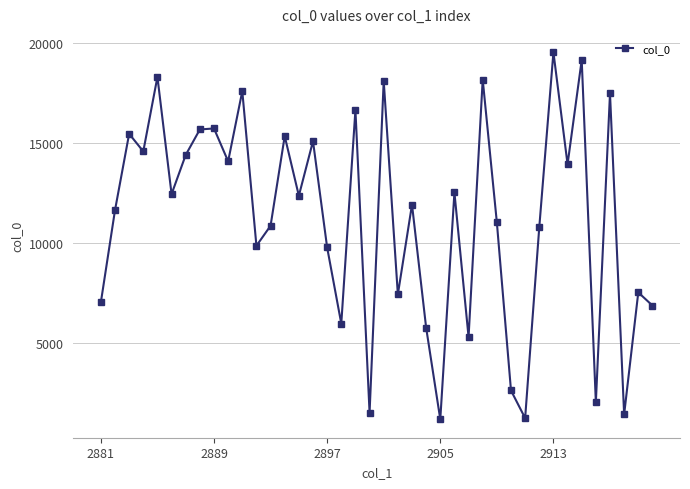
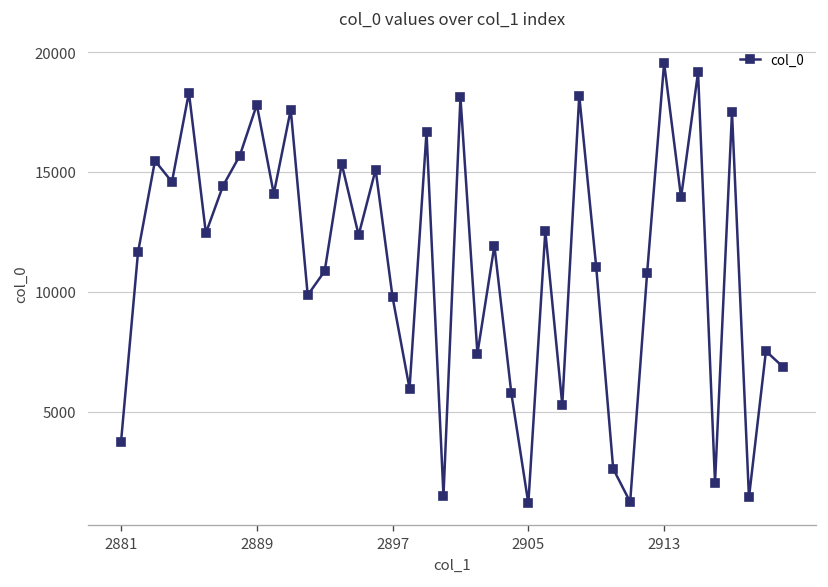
2881: 7000 -> 3700
2889: 15700 -> 17800
